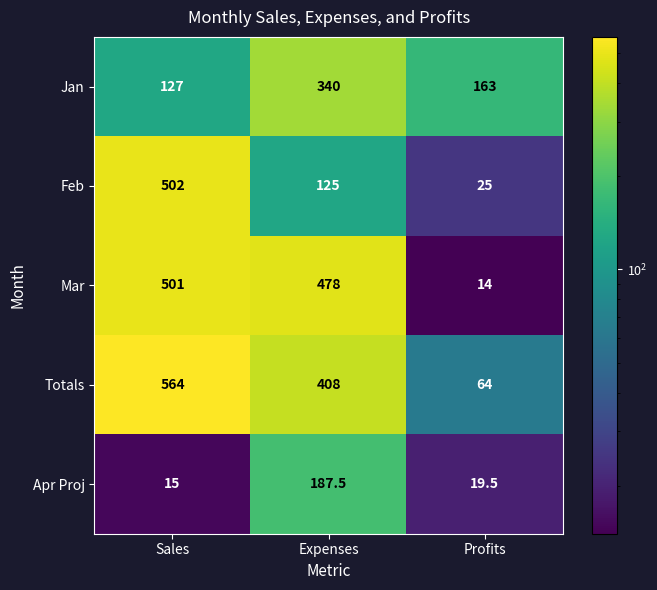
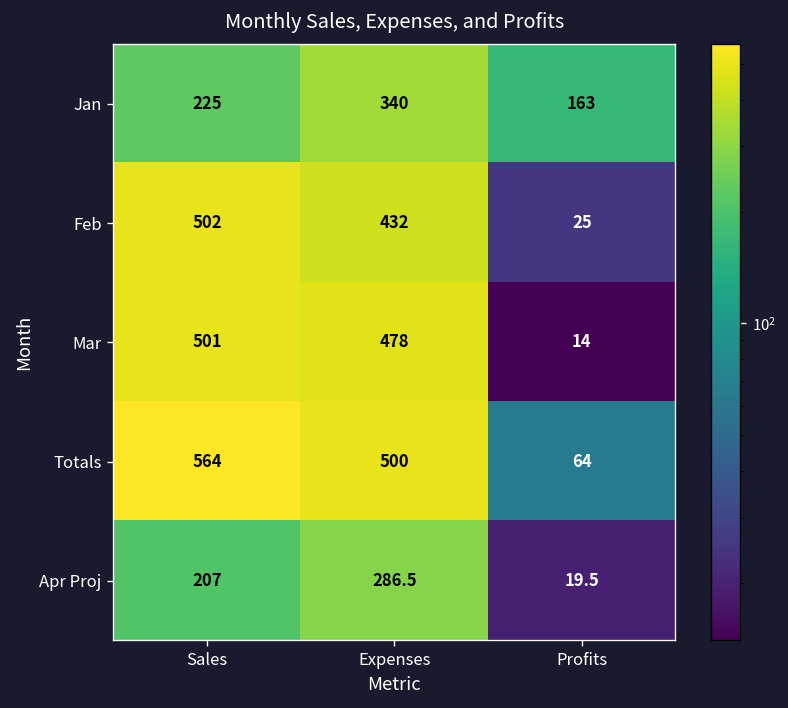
Jan, Sales: 127 -> 225
Feb, Expenses: 125 -> 432
Totals, Expenses: 408 -> 500
Apr Proj, Sales: 15 -> 207
Apr Proj, Expenses: 187.5 -> 286.5
